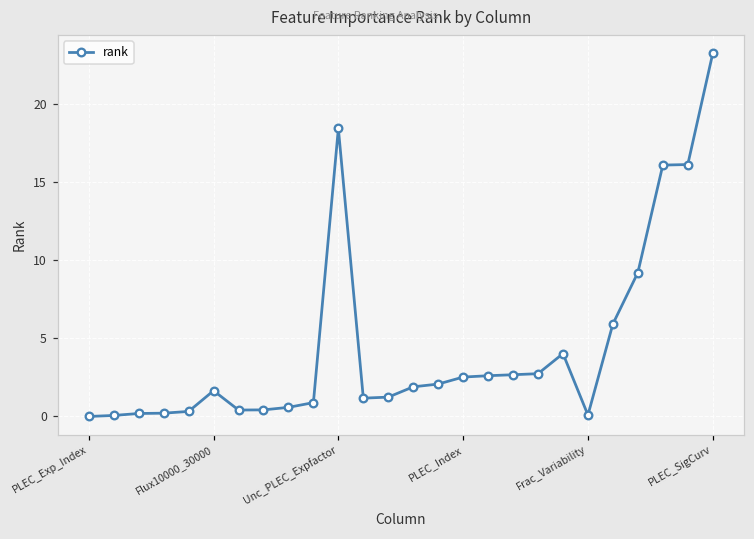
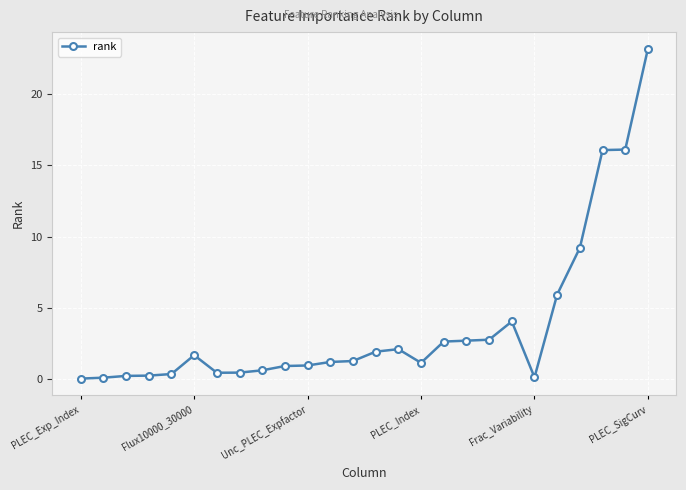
Unc_PLEC_Expfactor: 18.4 -> 0.9
PLEC_Index: 2.5 -> 1.1
